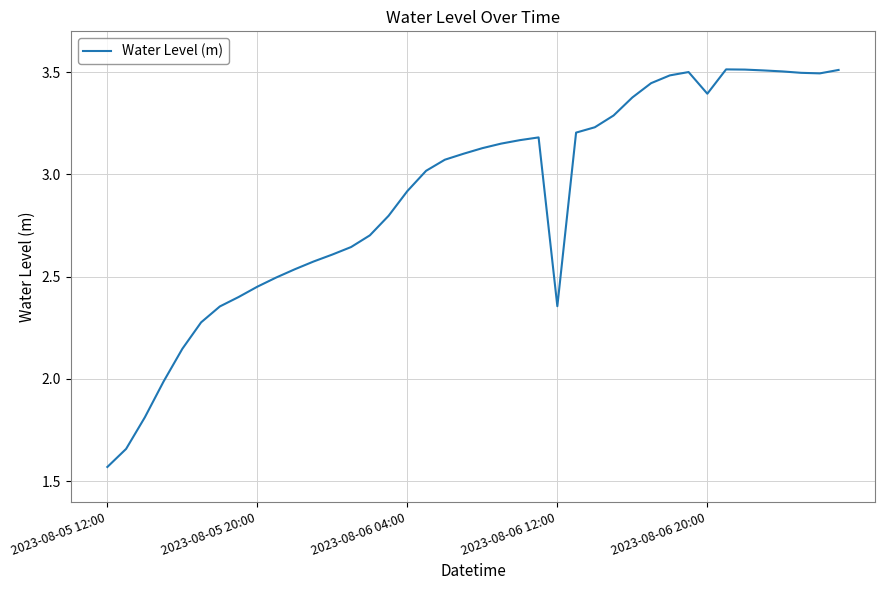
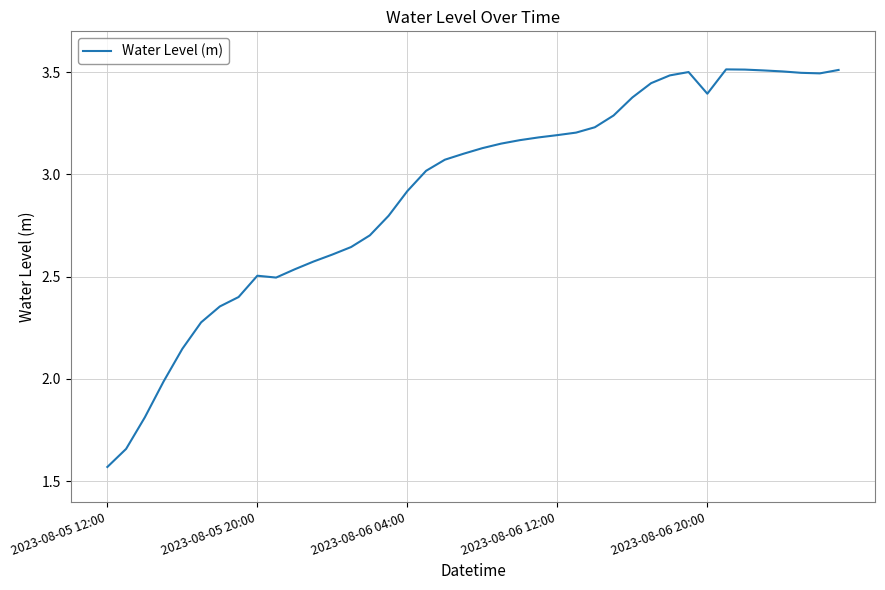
2023-08-05 20:00: 2.45 -> 2.50
2023-08-06 12:00: 2.36 -> 3.19
